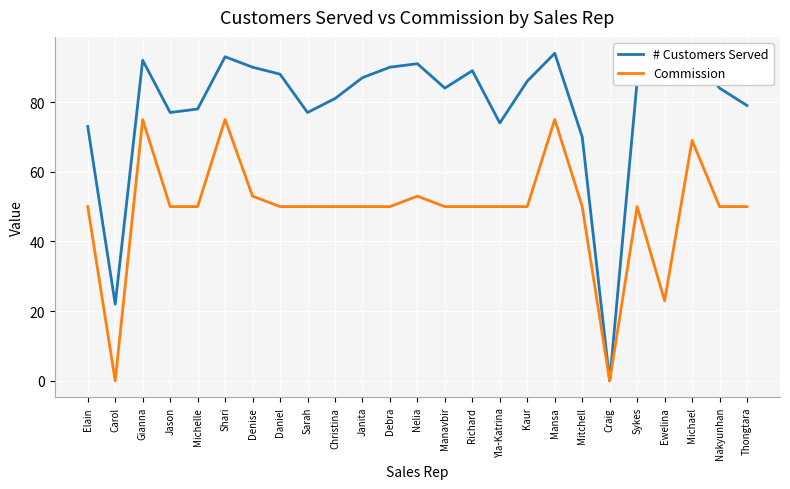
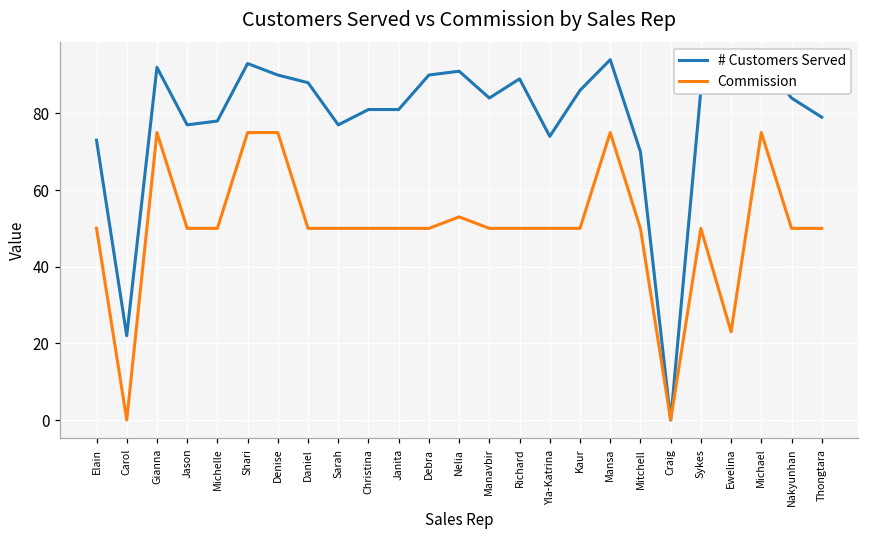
Commission, Denise: 53 -> 75
# Customers Served, Janita: 87 -> 81
Commission, Michael: 69 -> 75
